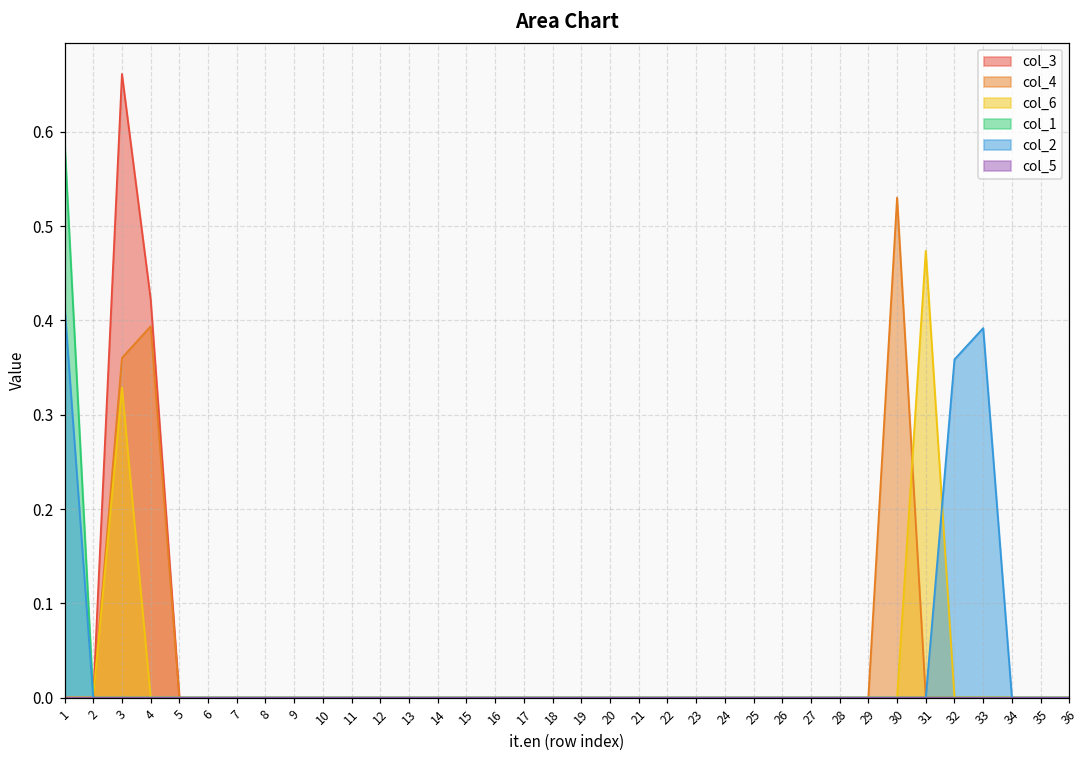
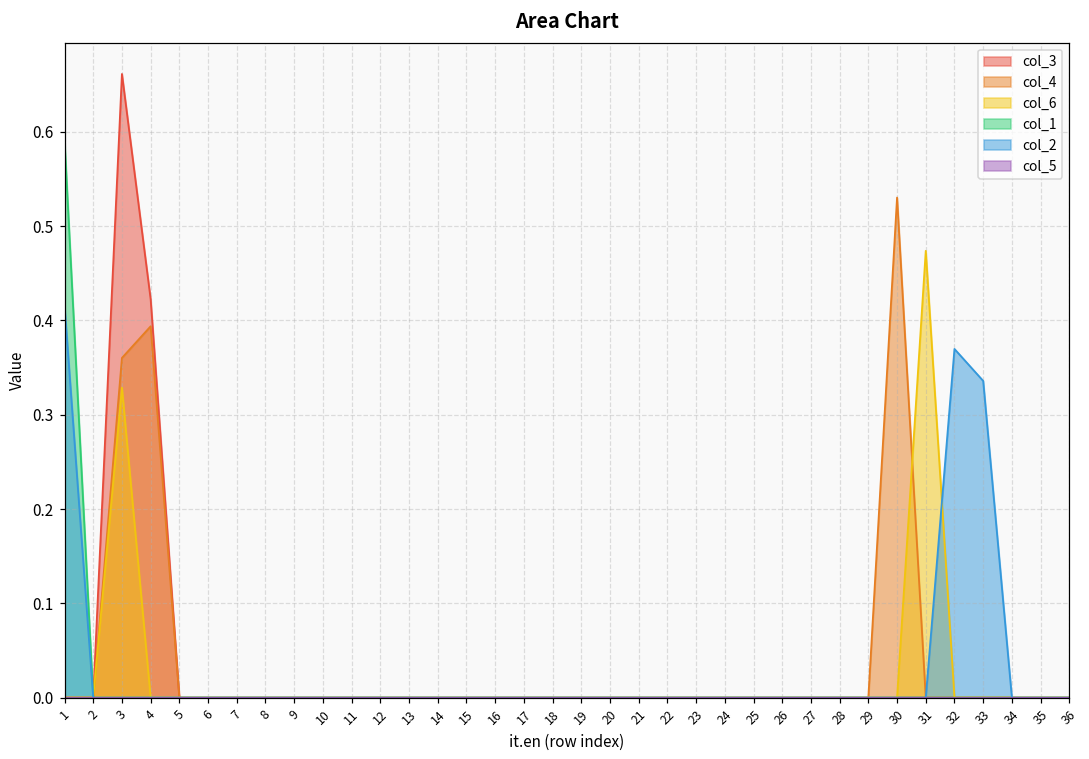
col_2, 32: 0.36 -> 0.37
col_2, 33: 0.39 -> 0.34
